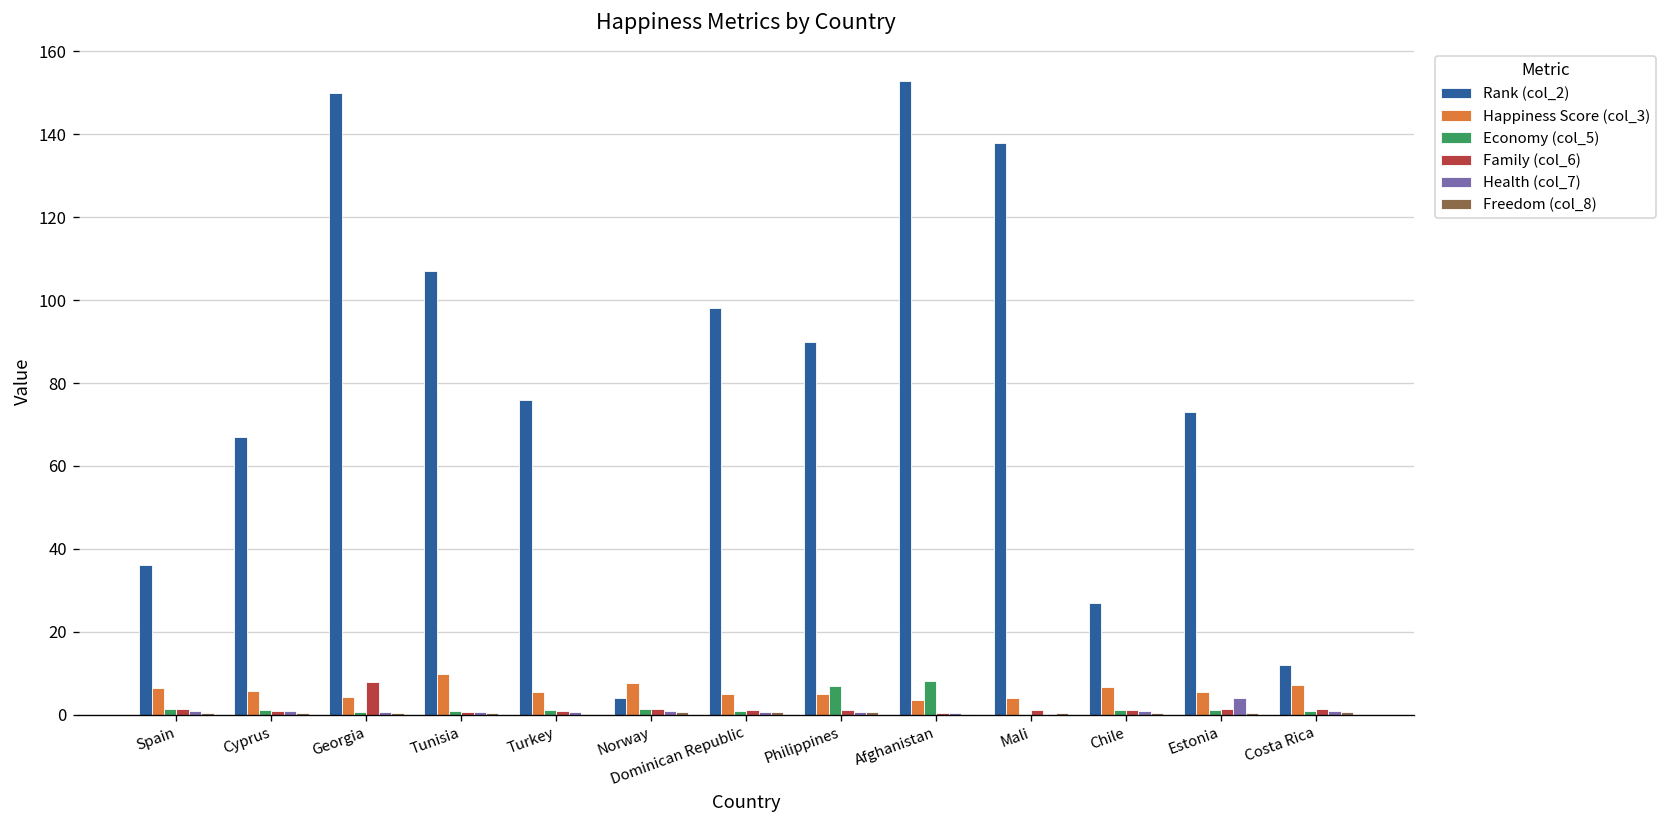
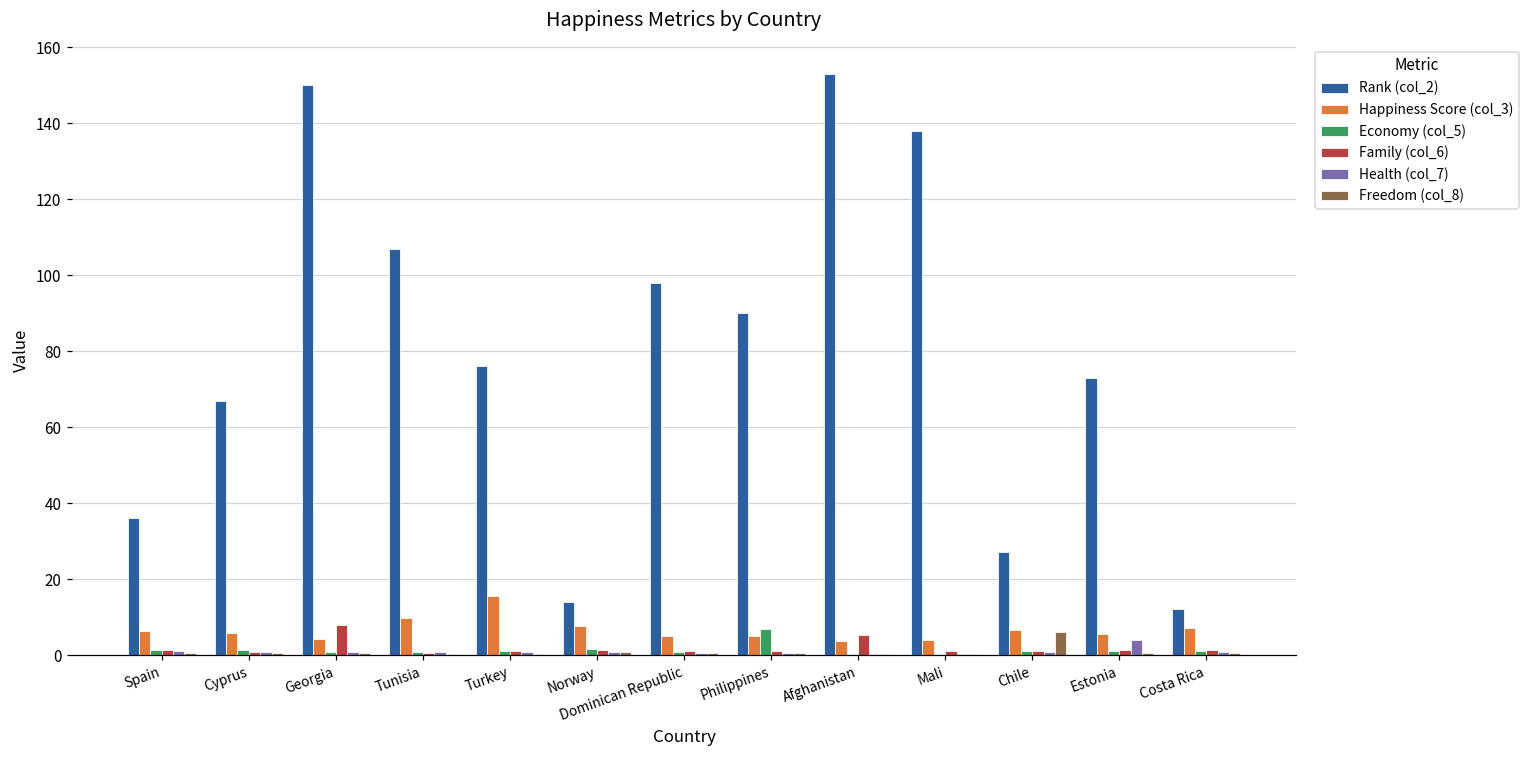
Happiness Score (col_3), Turkey: 5 -> 15
Rank (col_2), Norway: 4 -> 14
Economy (col_5), Afghanistan: 8 -> 0
Family (col_6), Afghanistan: 0 -> 5
Freedom (col_8), Chile: 0 -> 6
